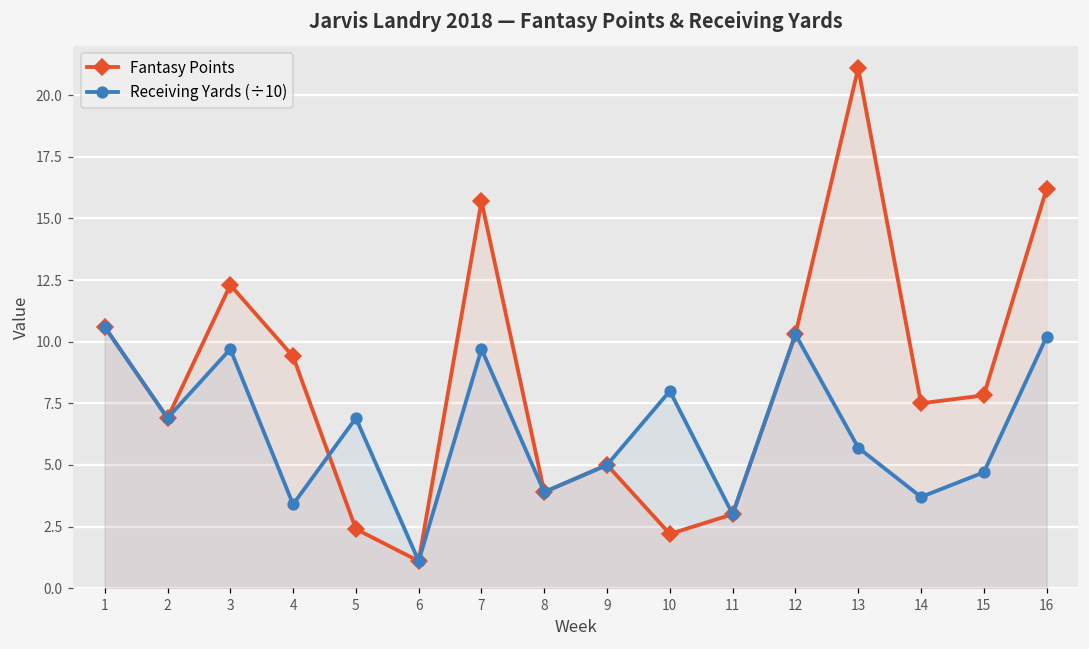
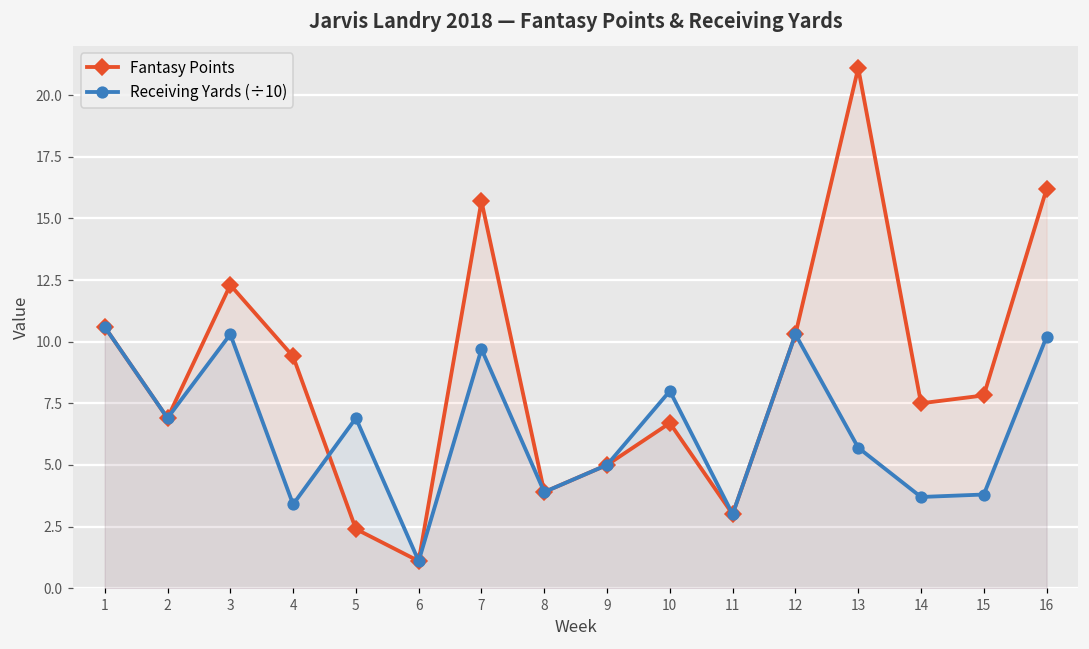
Receiving Yards (÷10), 3: 9.7 -> 10.3
Fantasy Points, 10: 2.2 -> 6.7
Receiving Yards (÷10), 15: 4.7 -> 3.8
